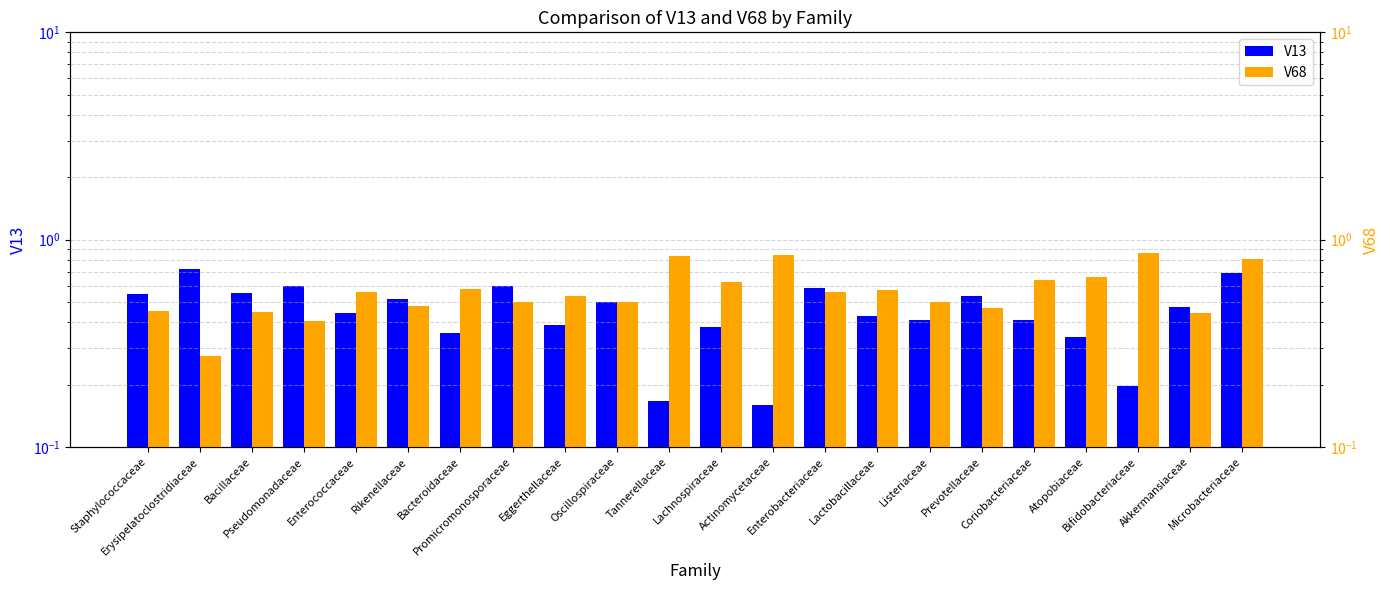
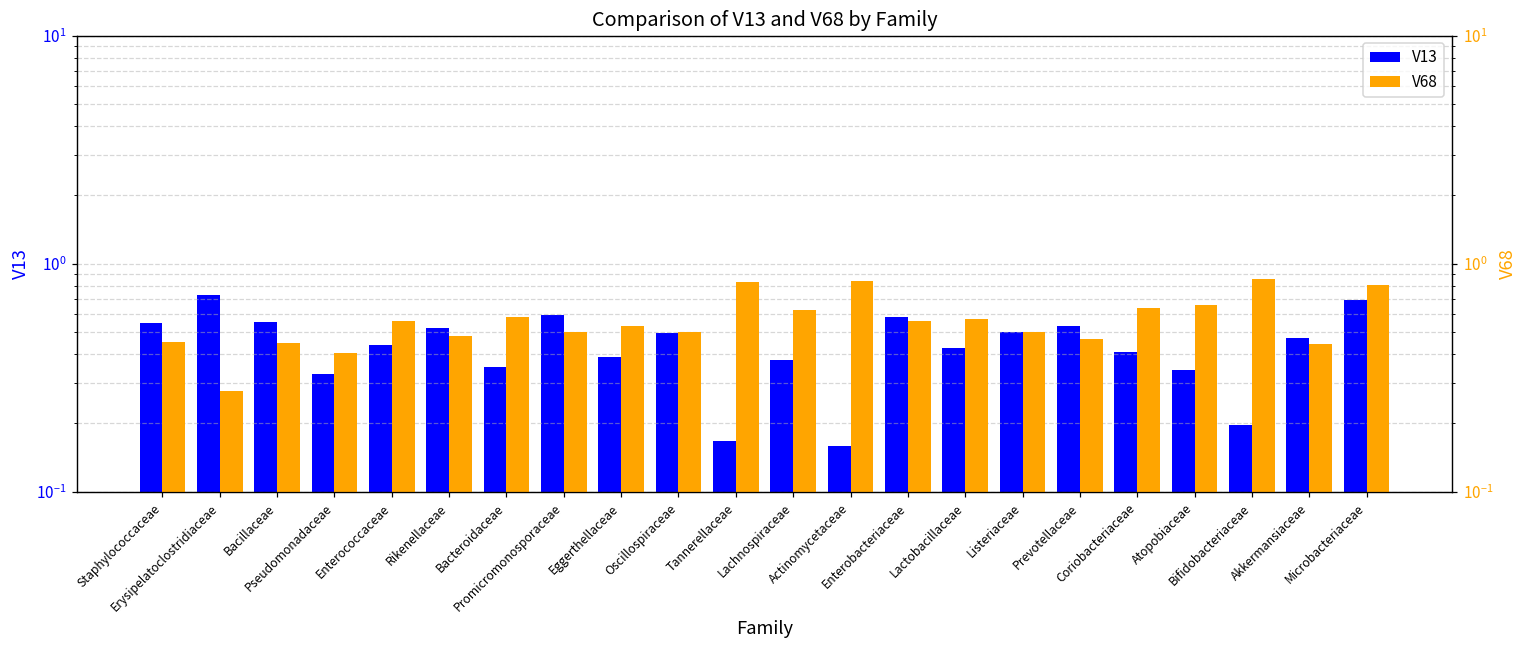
V13, Pseudomonadaceae: 0.60 -> 0.33
V13, Listeriaceae: 0.41 -> 0.50
